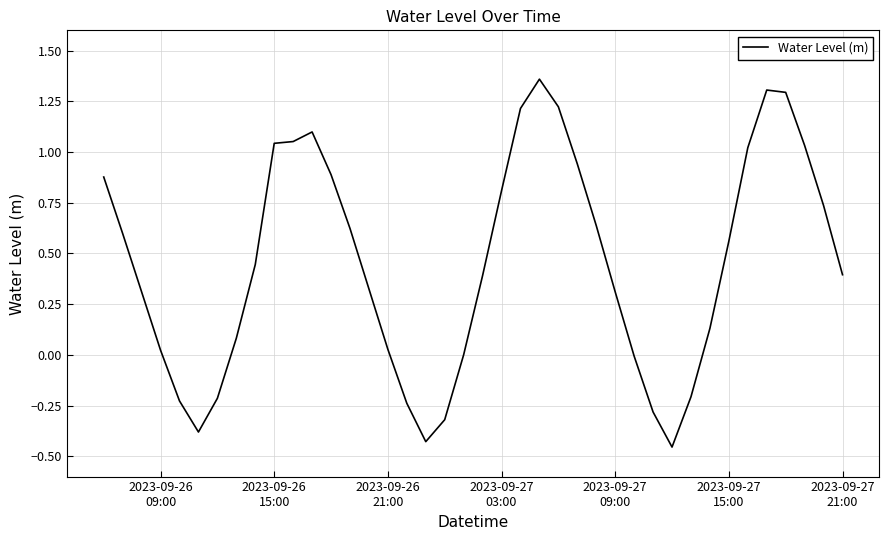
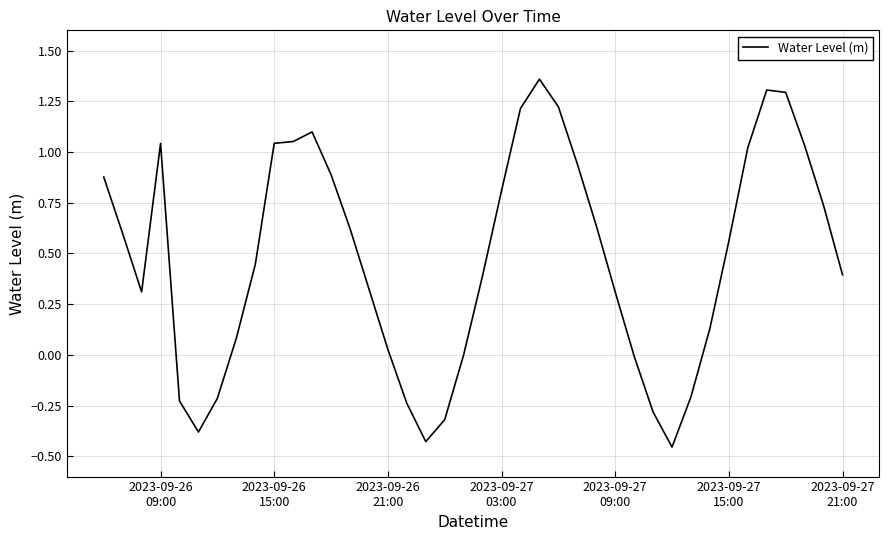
2023-09-26 09:00: 0.02 -> 1.04
